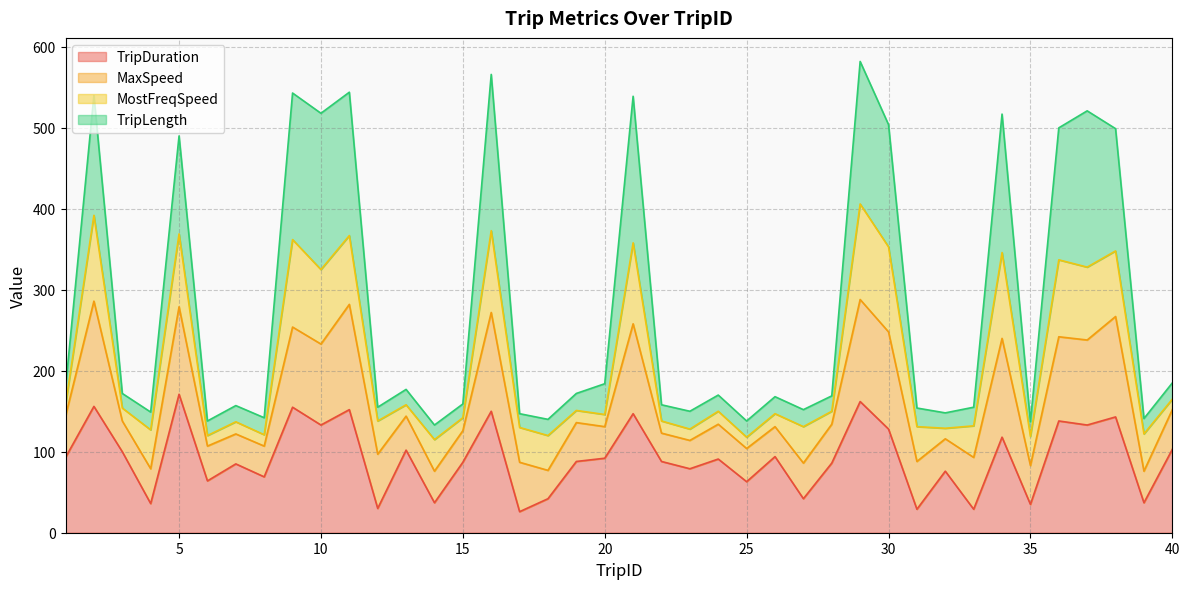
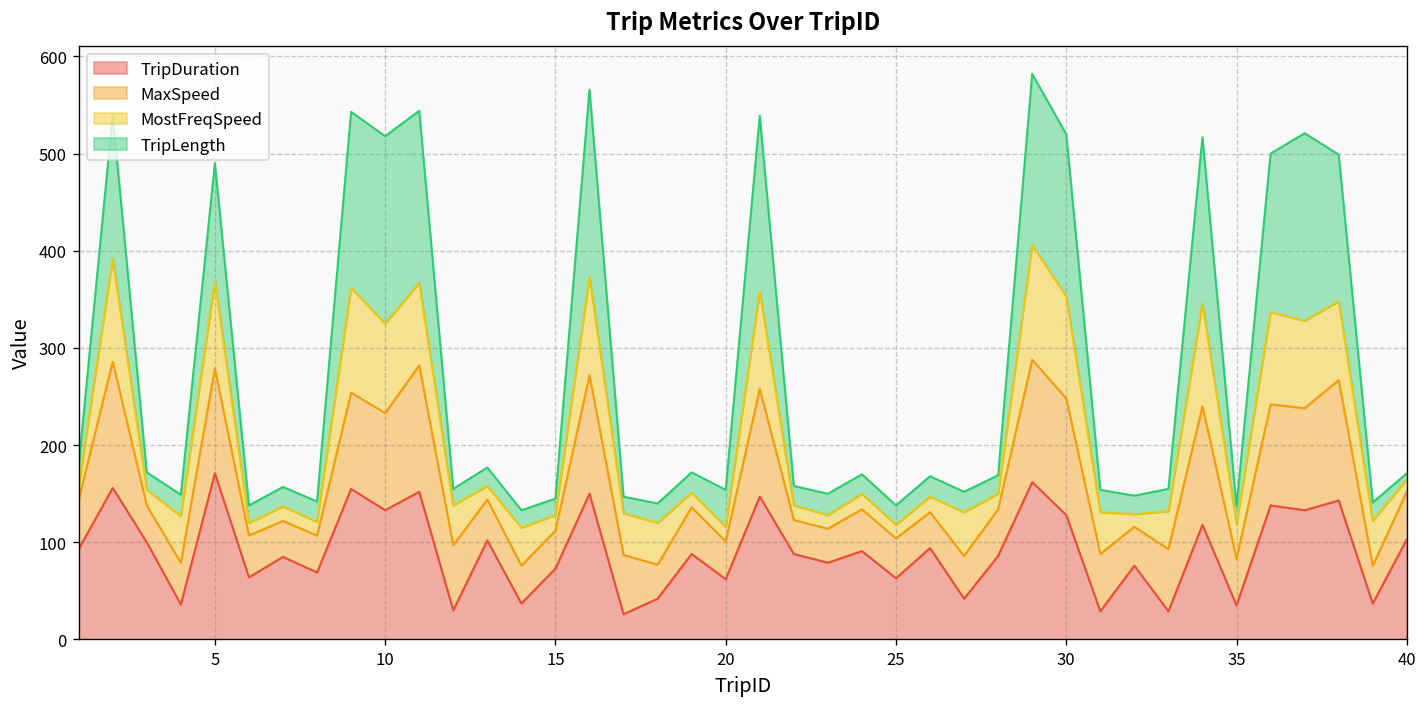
TripDuration, 15: 90 -> 70
TripDuration, 20: 90 -> 60
TripLength, 30: 150 -> 170
TripLength, 40: 20 -> 10
